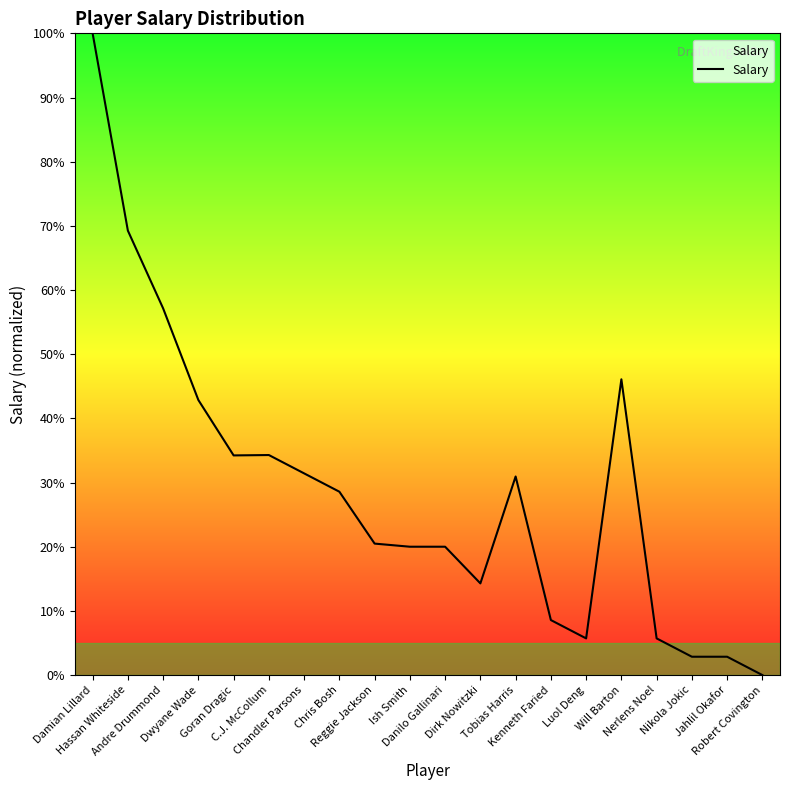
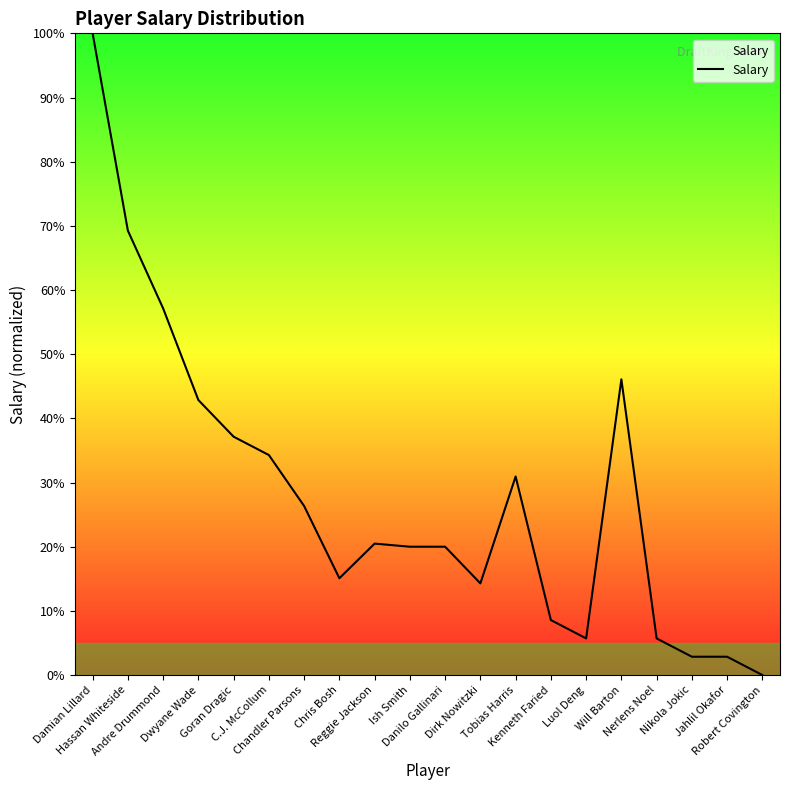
Goran Dragic: 34% -> 37%
Chandler Parsons: 31% -> 26%
Chris Bosh: 29% -> 15%
